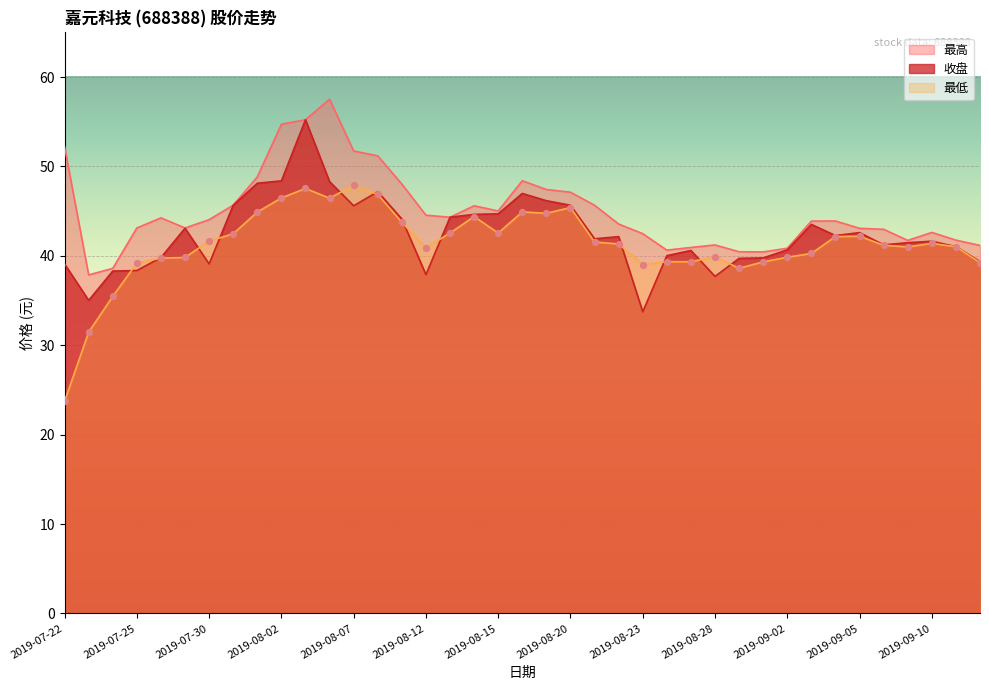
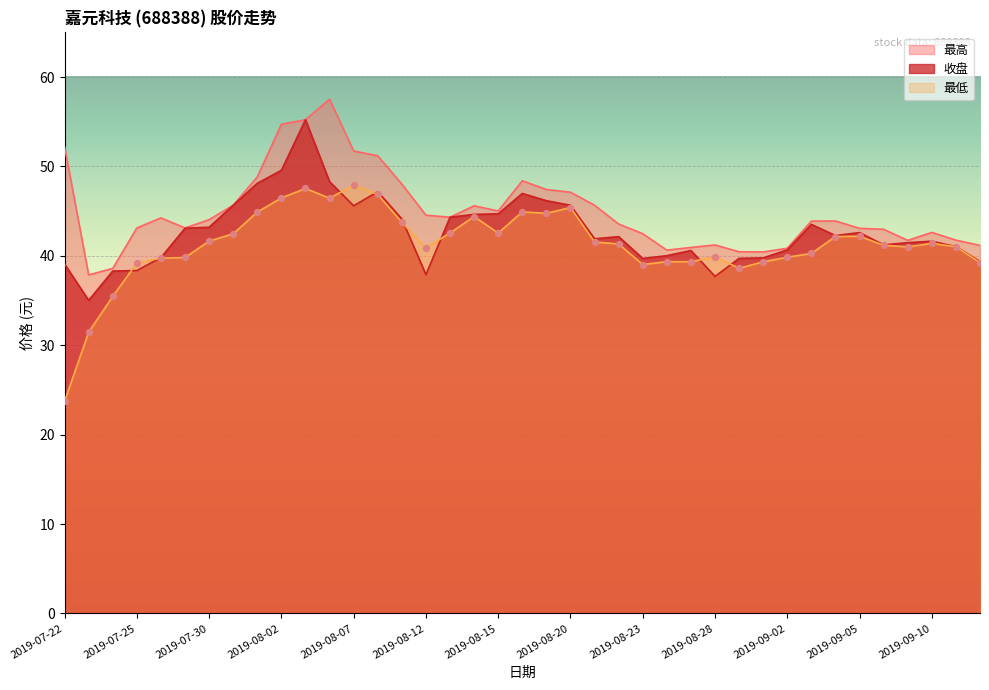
收盘, 2019-07-30: 39 -> 43
收盘, 2019-08-02: 48 -> 50
收盘, 2019-08-23: 34 -> 40
